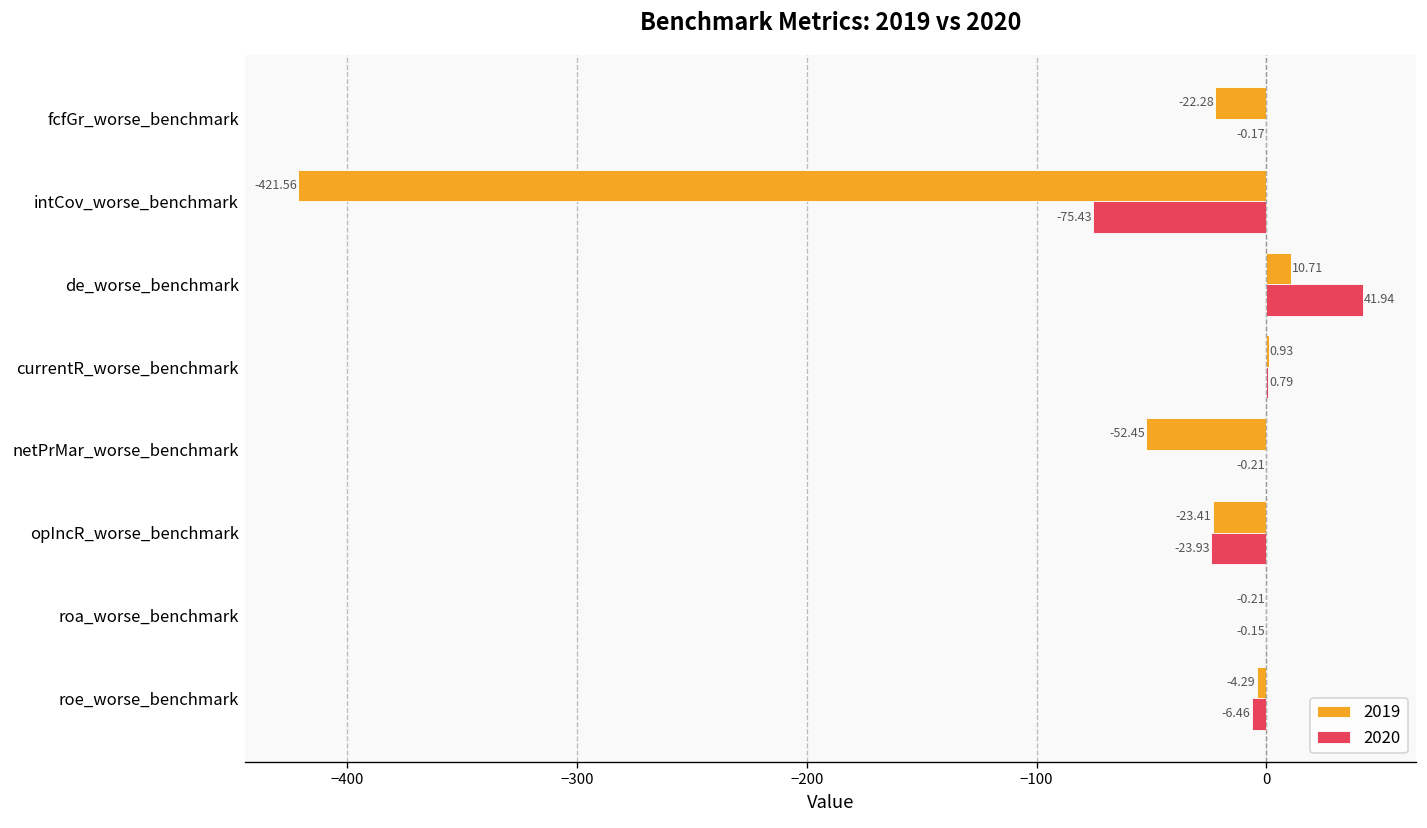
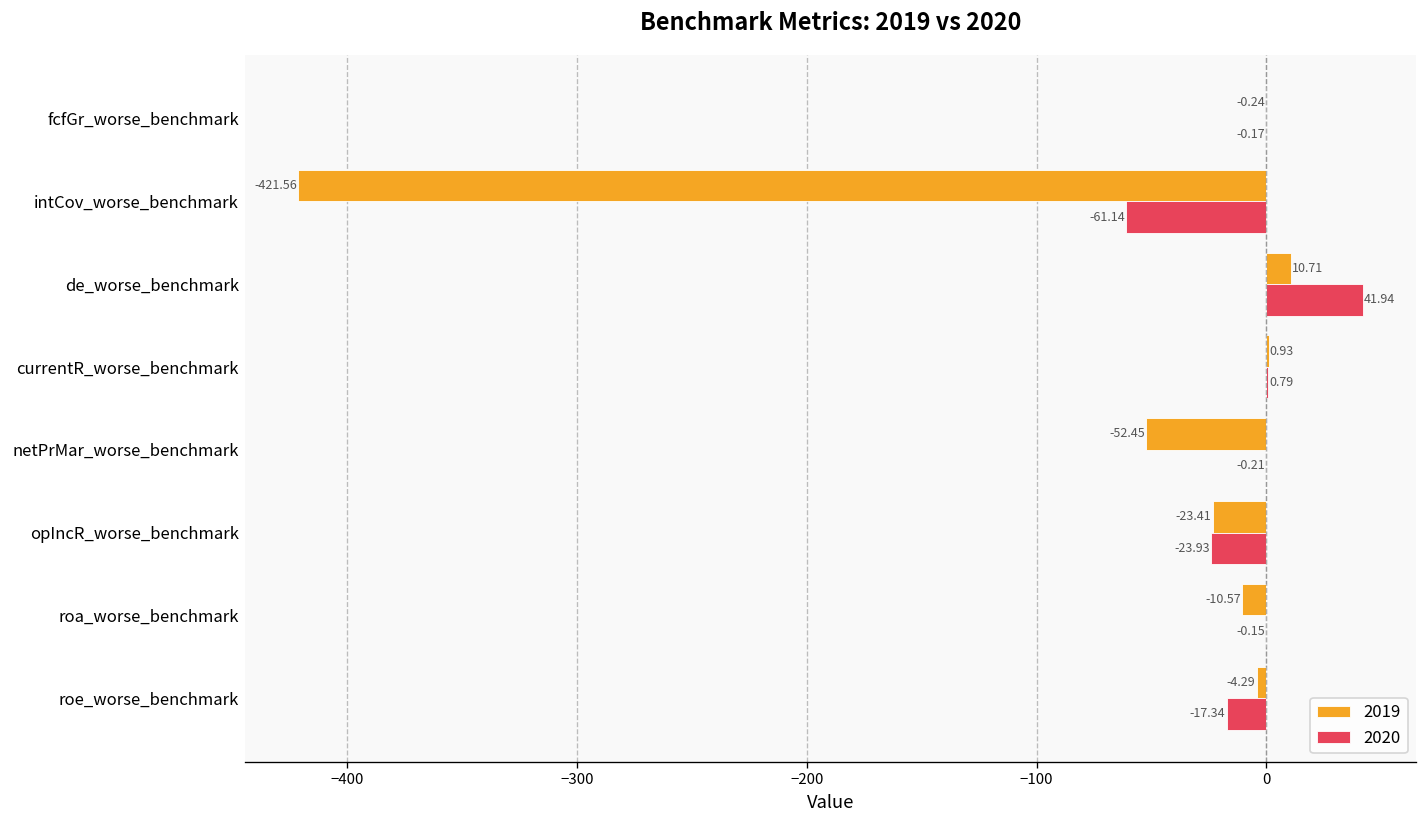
2019, fcfGr_worse_benchmark: -22.28 -> -0.24
2020, intCov_worse_benchmark: -75.43 -> -61.14
2019, roa_worse_benchmark: -0.21 -> -10.57
2020, roe_worse_benchmark: -6.46 -> -17.34
